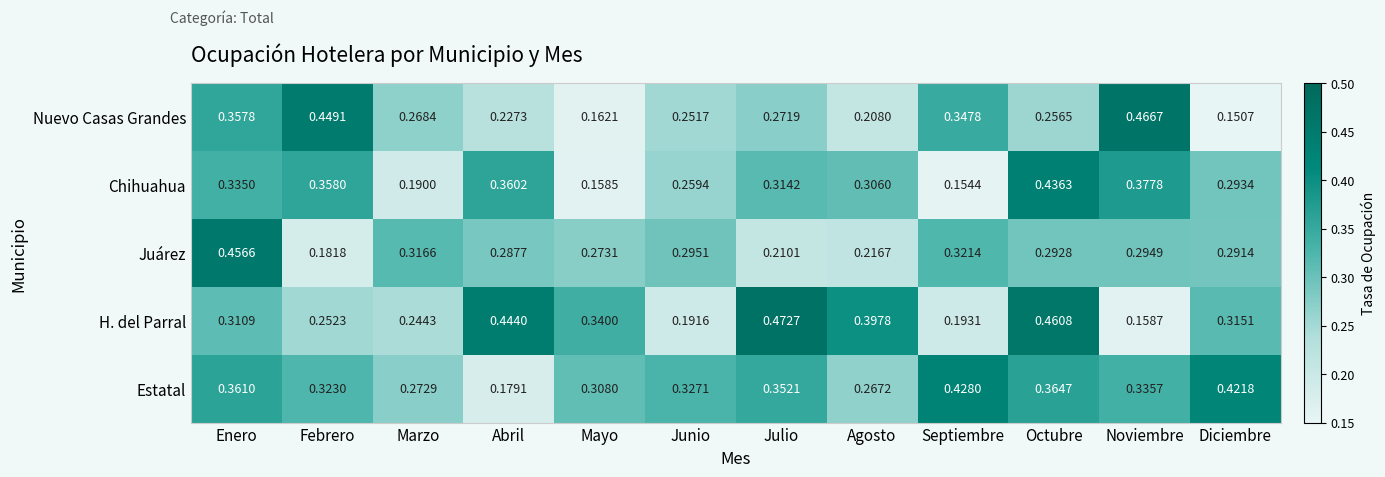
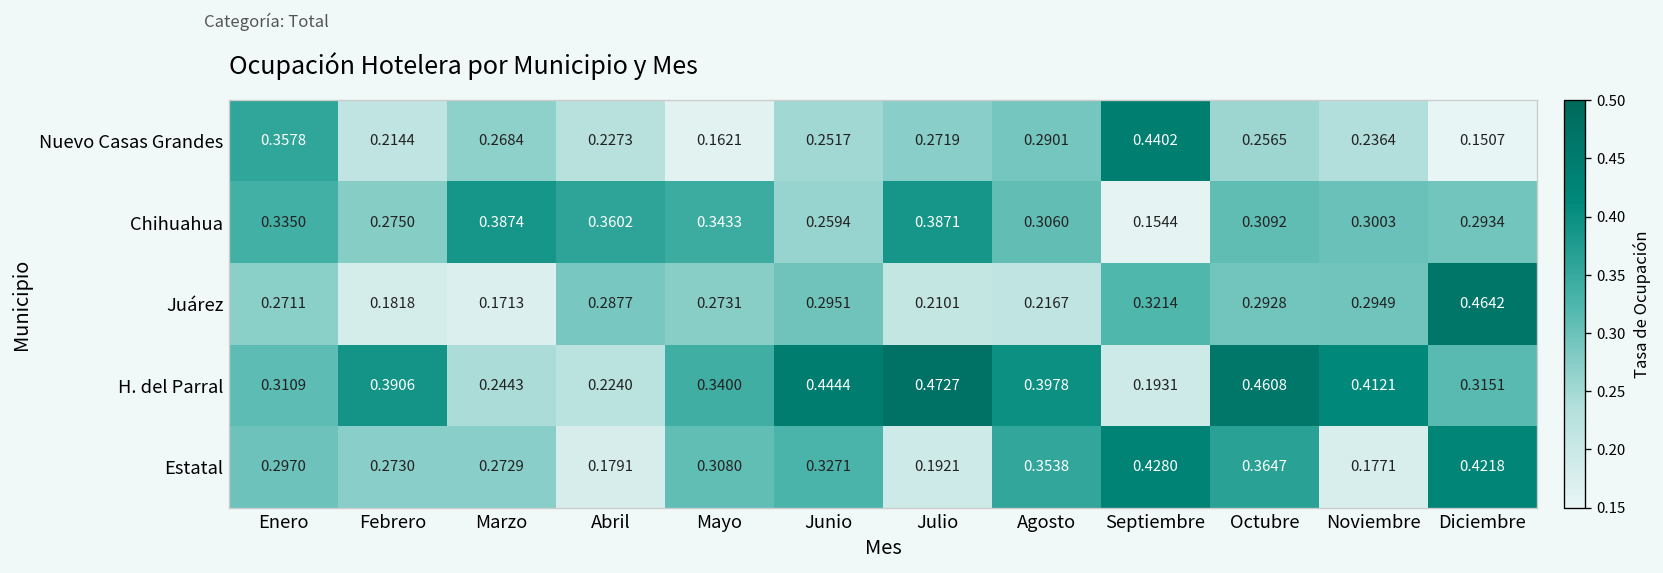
Nuevo Casas Grandes, Febrero: 0.4491 -> 0.2144
Nuevo Casas Grandes, Agosto: 0.2080 -> 0.2901
Nuevo Casas Grandes, Septiembre: 0.3478 -> 0.4402
Nuevo Casas Grandes, Noviembre: 0.4667 -> 0.2364
Chihuahua, Febrero: 0.3580 -> 0.2750
Chihuahua, Marzo: 0.1900 -> 0.3874
Chihuahua, Mayo: 0.1585 -> 0.3433
Chihuahua, Julio: 0.3142 -> 0.3871
Chihuahua, Octubre: 0.4363 -> 0.3092
Chihuahua, Noviembre: 0.3778 -> 0.3003
Juárez, Enero: 0.4566 -> 0.2711
Juárez, Marzo: 0.3166 -> 0.1713
Juárez, Diciembre: 0.2914 -> 0.4642
H. del Parral, Febrero: 0.2523 -> 0.3906
H. del Parral, Abril: 0.4440 -> 0.2240
H. del Parral, Junio: 0.1916 -> 0.4444
H. del Parral, Noviembre: 0.1587 -> 0.4121
Estatal, Enero: 0.3610 -> 0.2970
Estatal, Febrero: 0.3230 -> 0.2730
Estatal, Julio: 0.3521 -> 0.1921
Estatal, Agosto: 0.2672 -> 0.3538
Estatal, Noviembre: 0.3357 -> 0.1771
